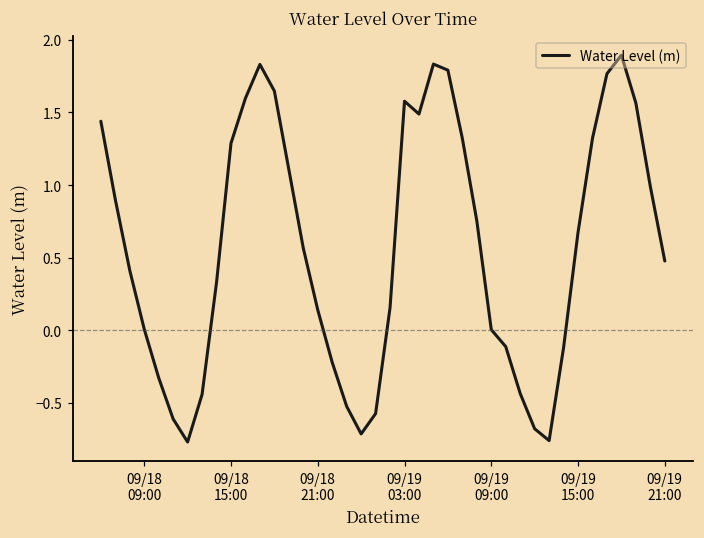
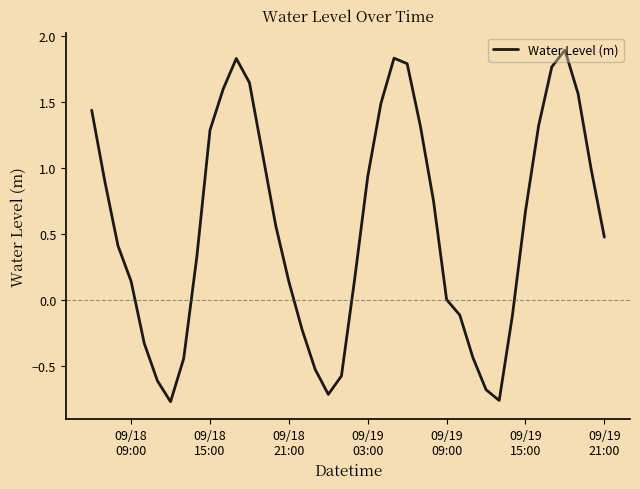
09/18 09:00: 0.01 -> 0.14
09/19 03:00: 1.58 -> 0.94
